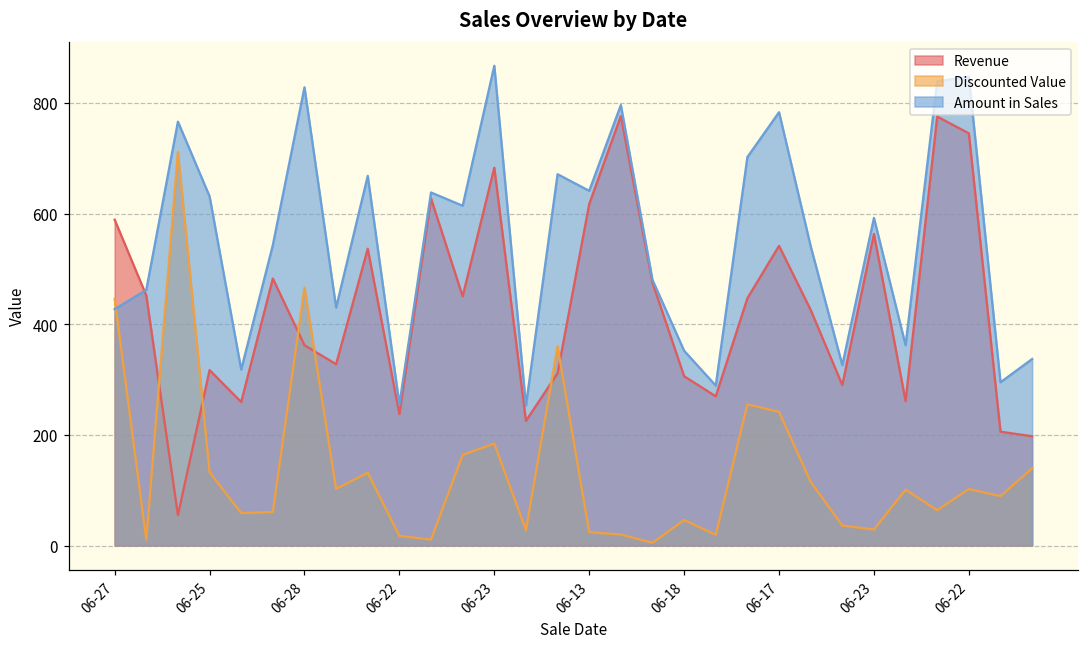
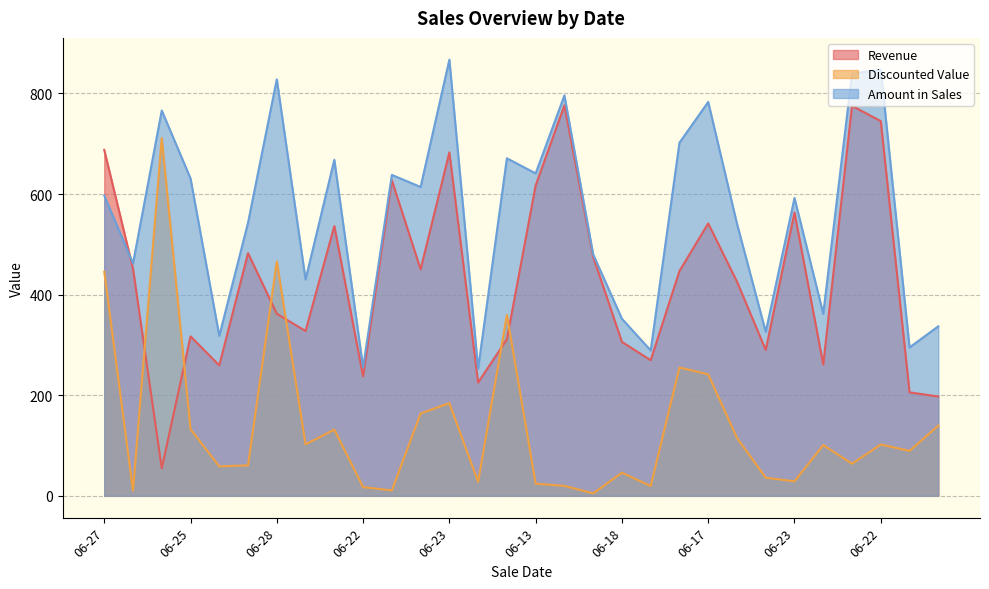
Revenue, 06-27: 590 -> 690
Amount in Sales, 06-27: 430 -> 600
